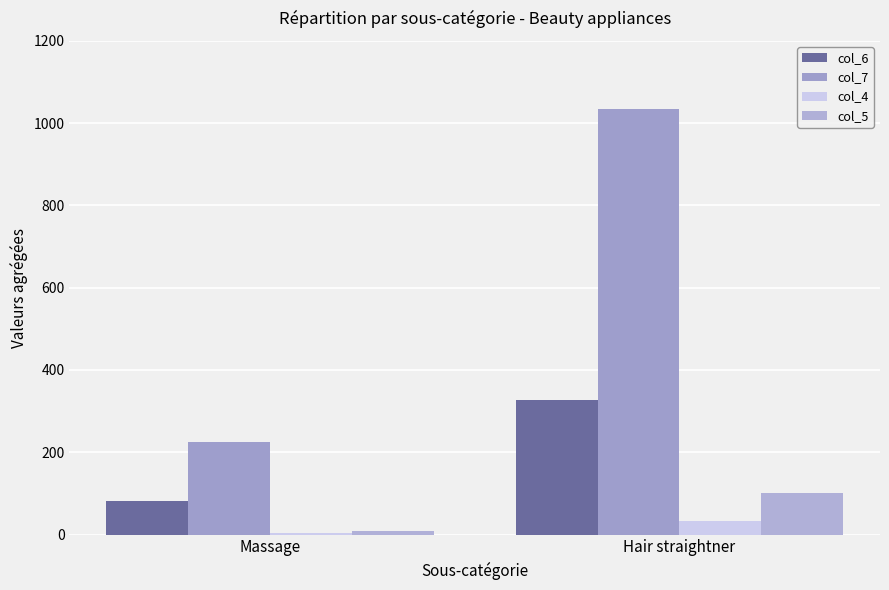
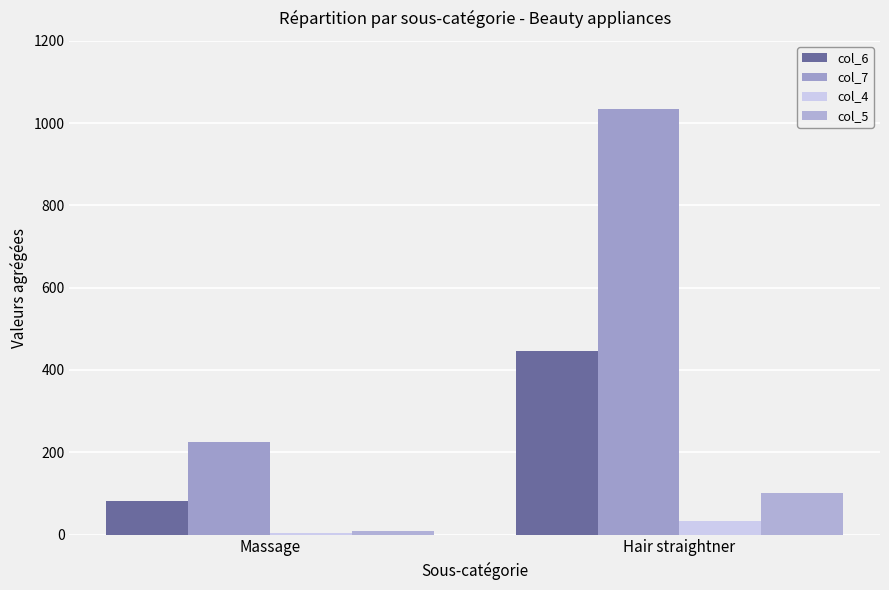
col_6, Hair straightner: 330 -> 450
